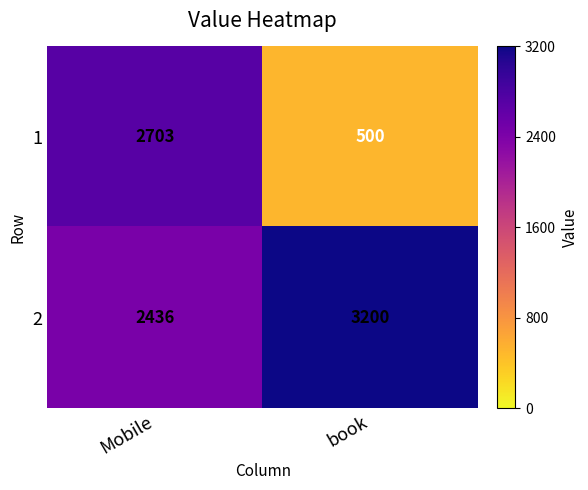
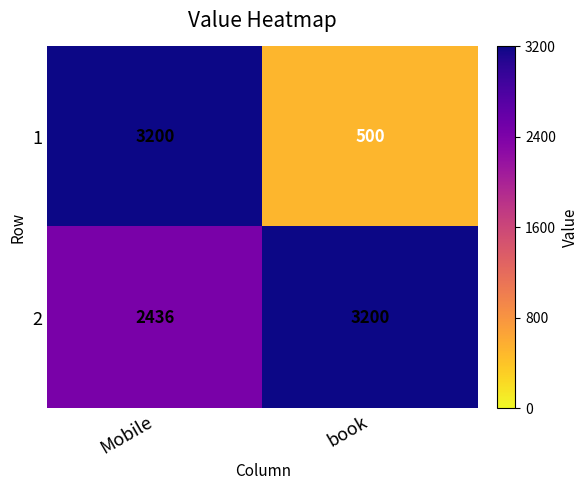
1, Mobile: 2703 -> 3200
